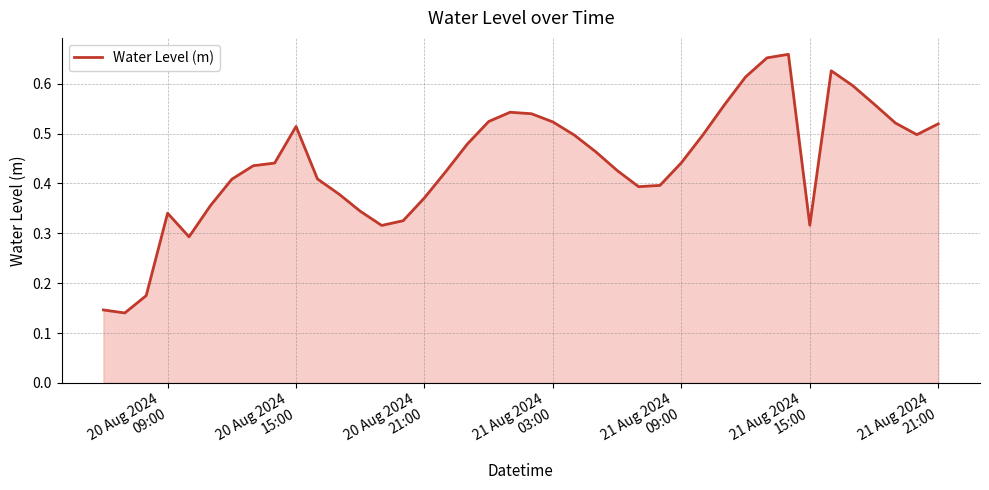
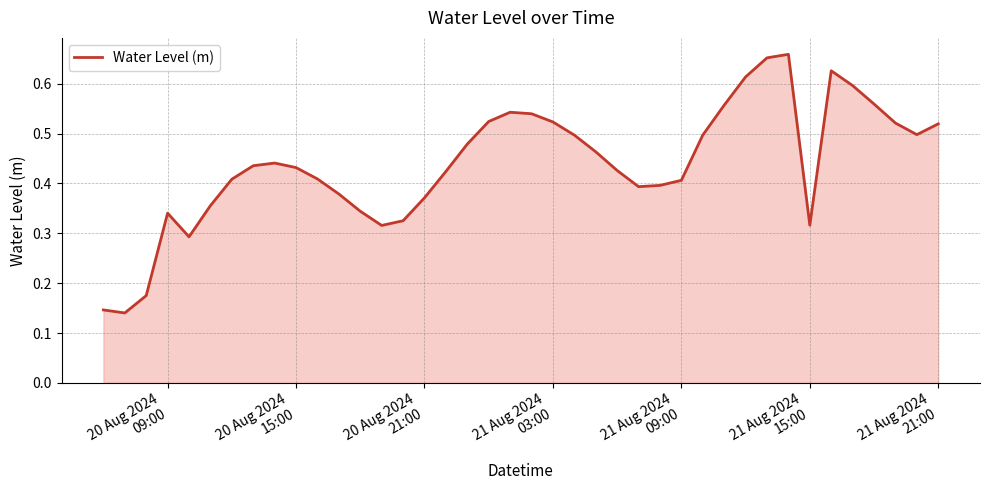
20 Aug 2024 15:00: 0.51 -> 0.43
21 Aug 2024 09:00: 0.44 -> 0.41
